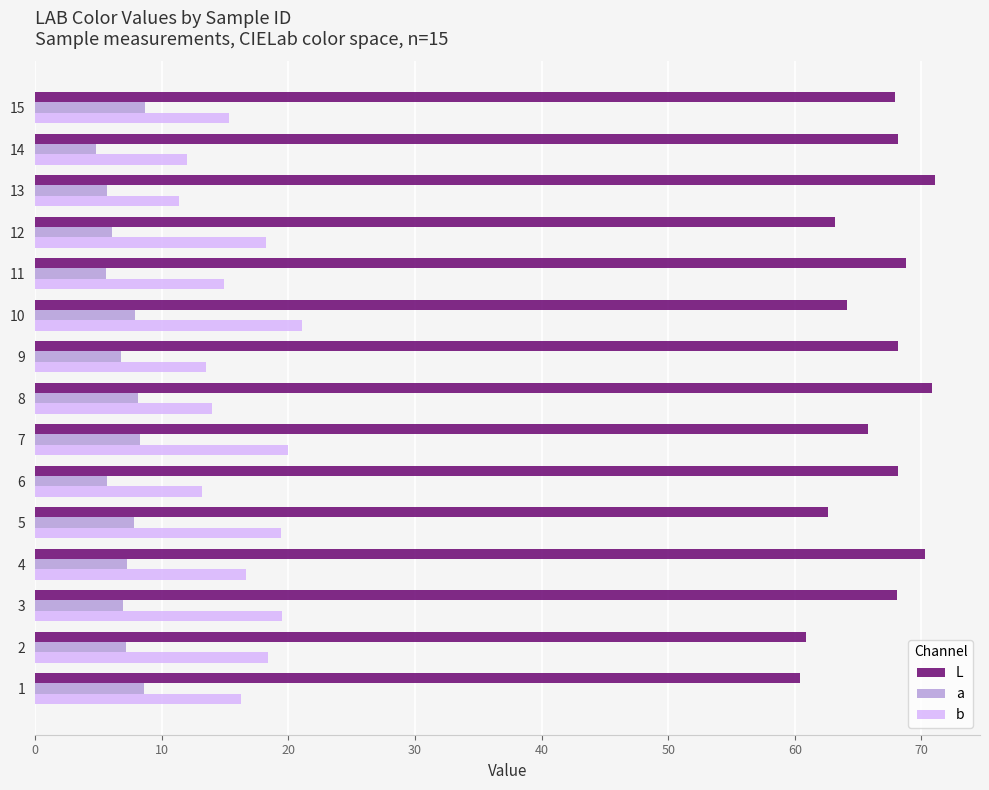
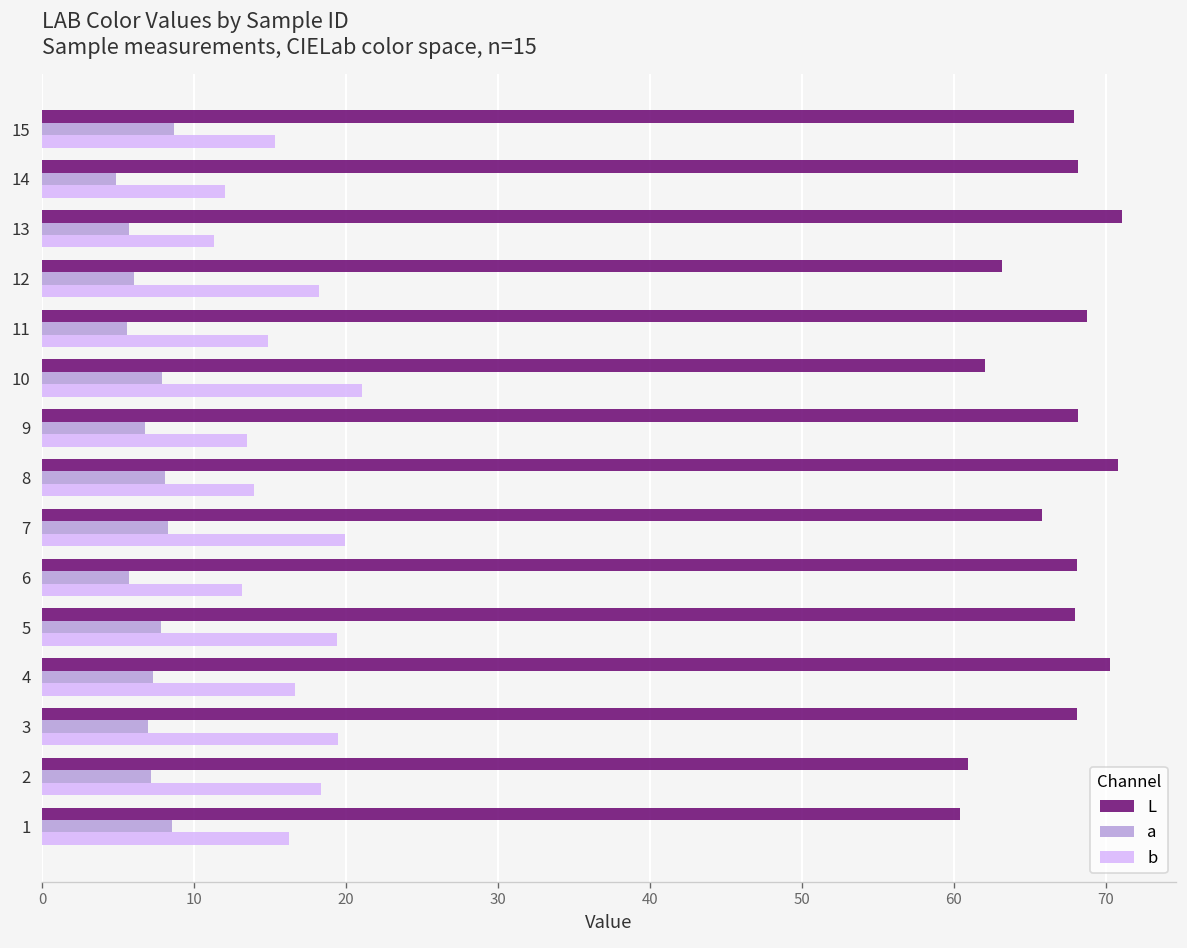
L, 10: 64.2 -> 62.1
L, 5: 62.7 -> 68.0
